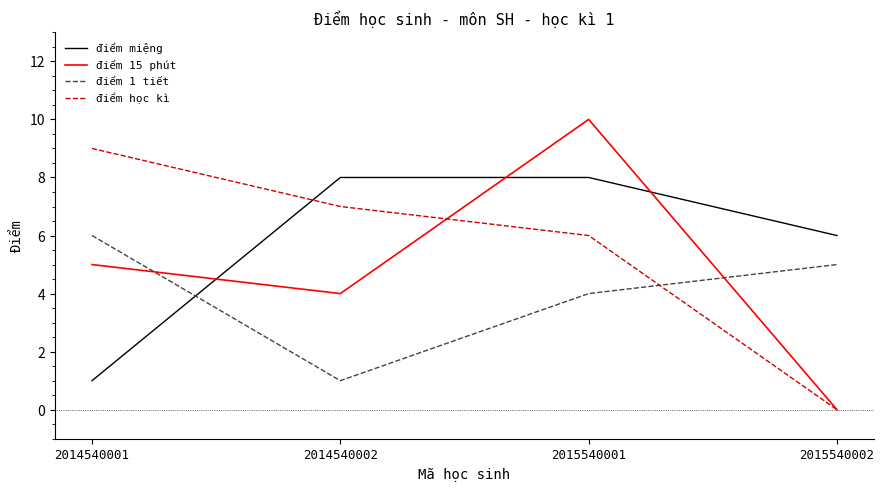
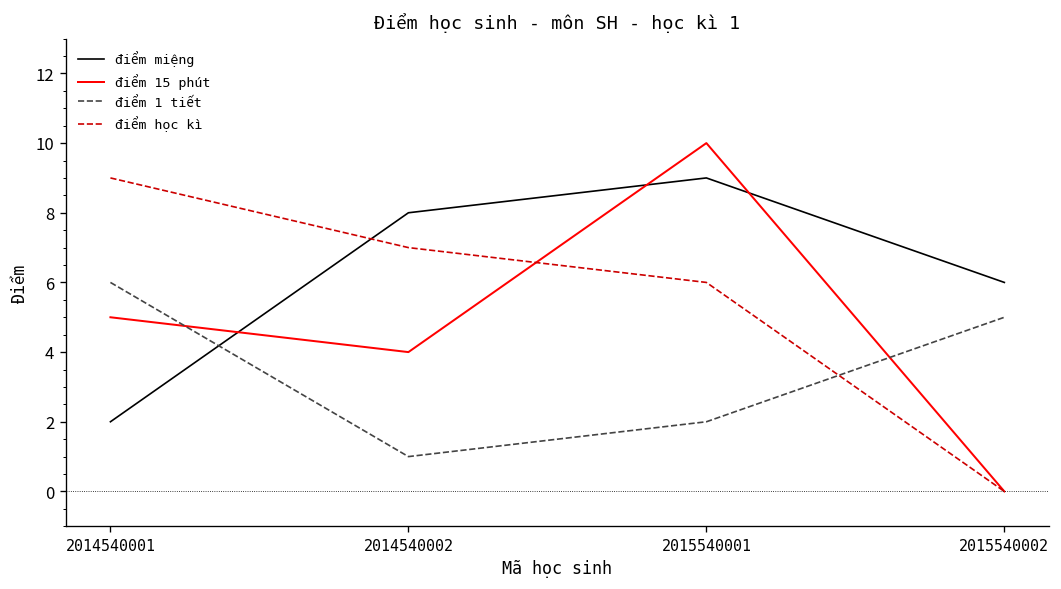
điểm miệng, 2014540001: 1 -> 2
điểm miệng, 2015540001: 8 -> 9
điểm 1 tiết, 2015540001: 4 -> 2
